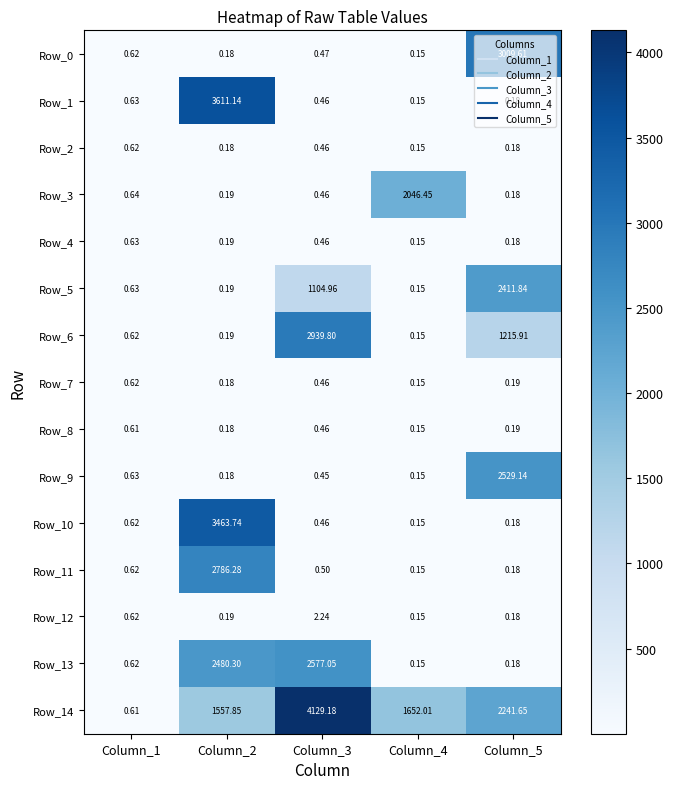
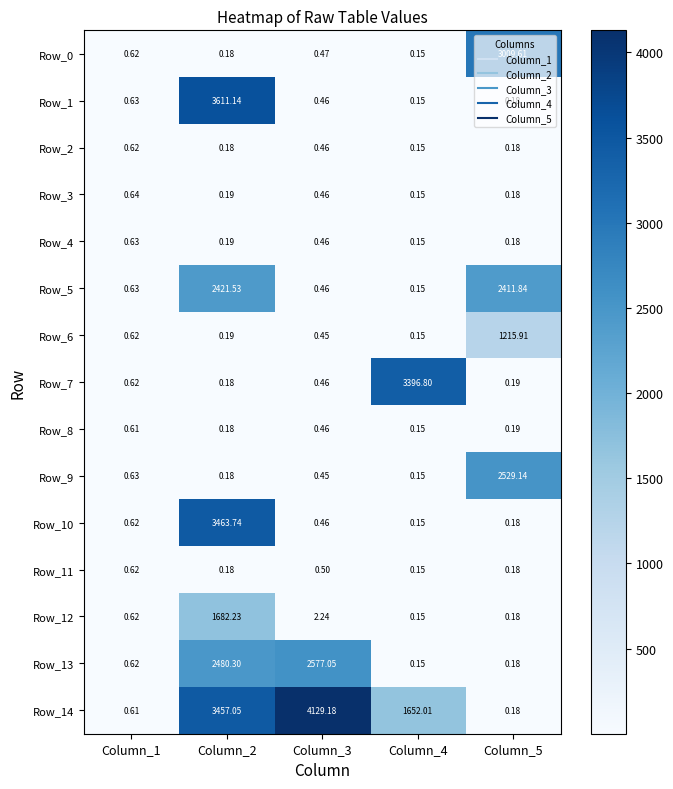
Row_3, Column_4: 2046.45 -> 0.15
Row_5, Column_2: 0.19 -> 2421.53
Row_5, Column_3: 1104.96 -> 0.46
Row_6, Column_3: 2939.80 -> 0.45
Row_7, Column_4: 0.15 -> 3396.80
Row_11, Column_2: 2786.28 -> 0.18
Row_12, Column_2: 0.19 -> 1682.23
Row_14, Column_2: 1557.85 -> 3457.05
Row_14, Column_5: 2241.65 -> 0.18
